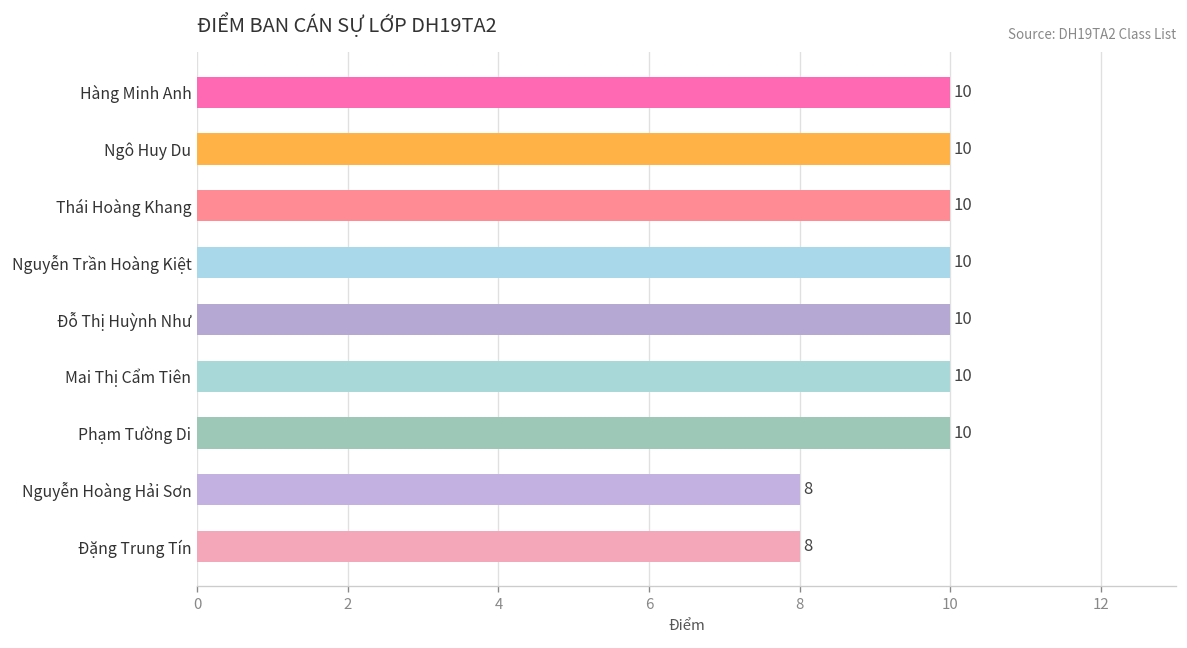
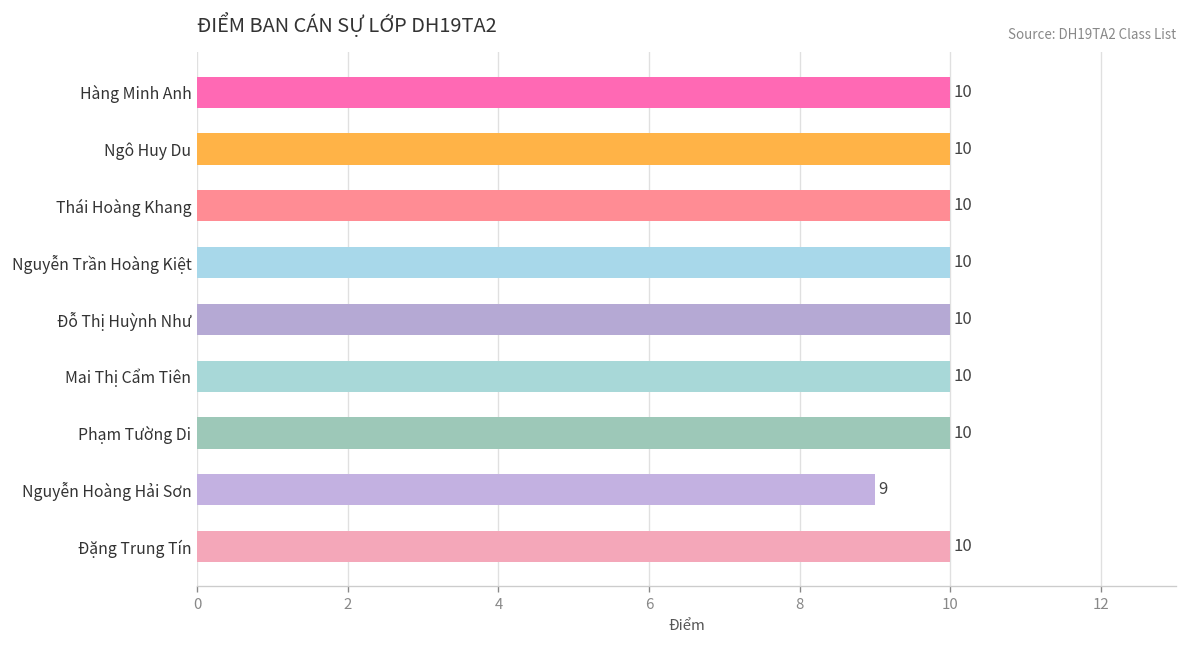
Nguyễn Hoàng Hải Sơn: 8 -> 9
Đặng Trung Tín: 8 -> 10
